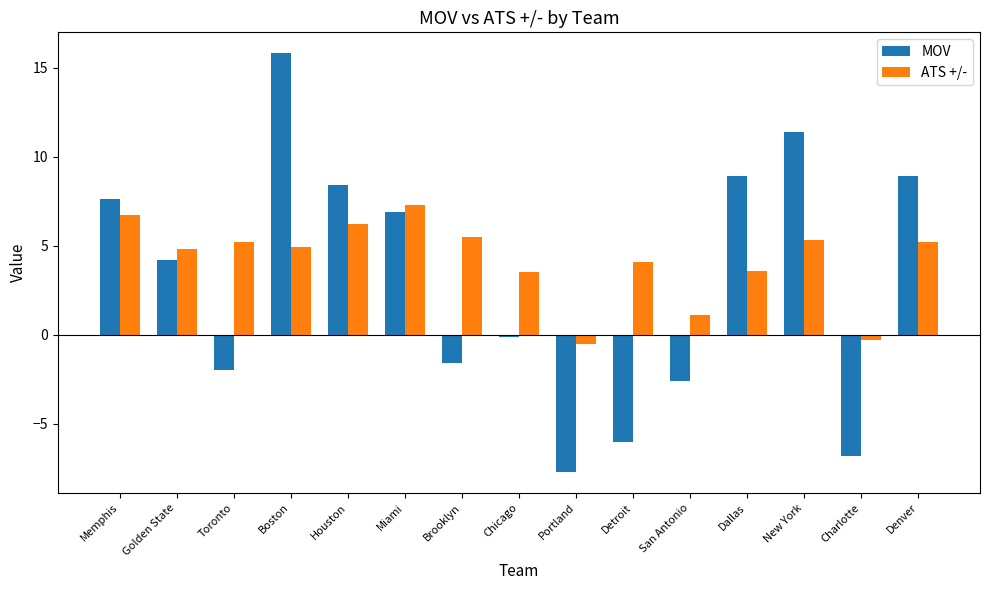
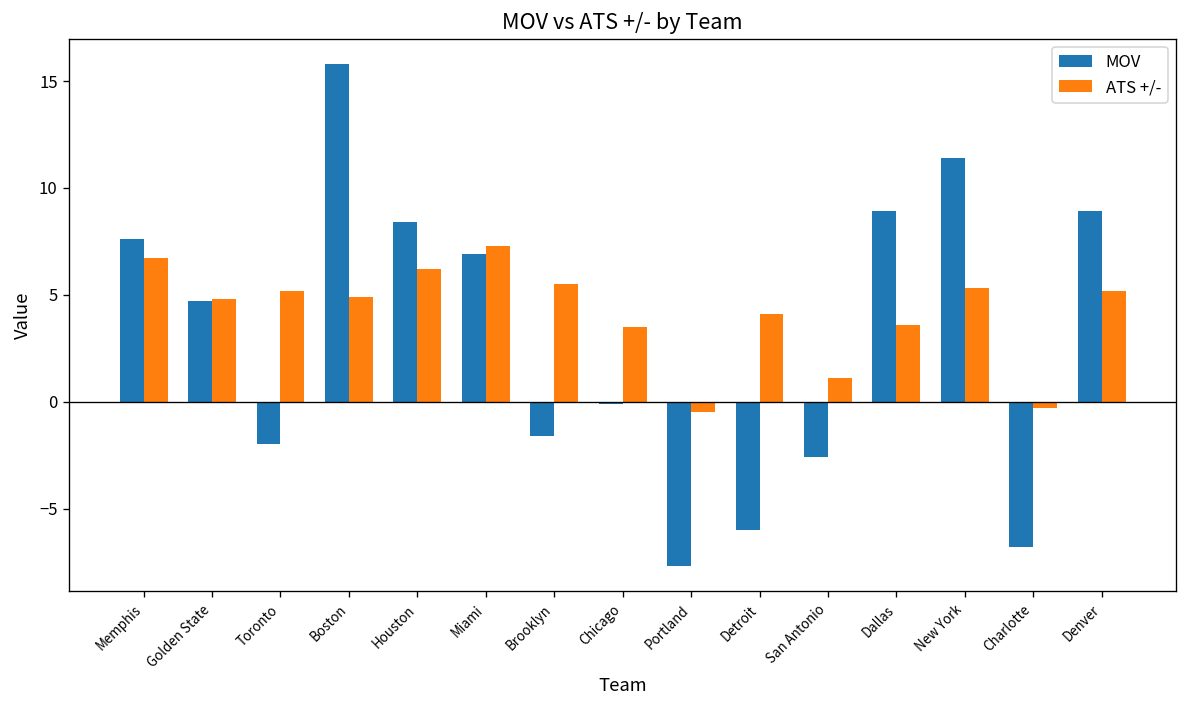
MOV, Golden State: 4.2 -> 4.7
